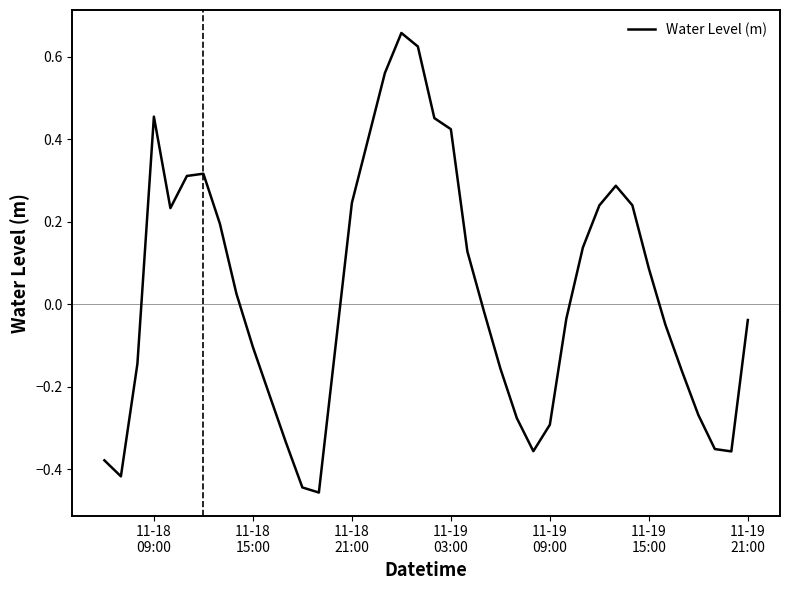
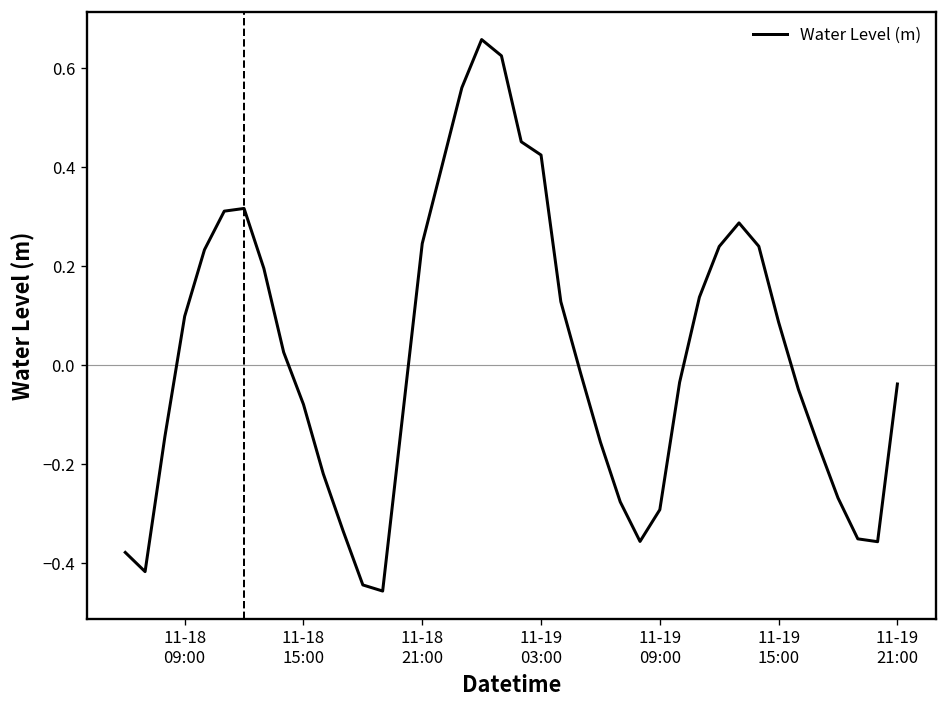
11-18 09:00: 0.46 -> 0.10
11-18 15:00: -0.10 -> -0.08
